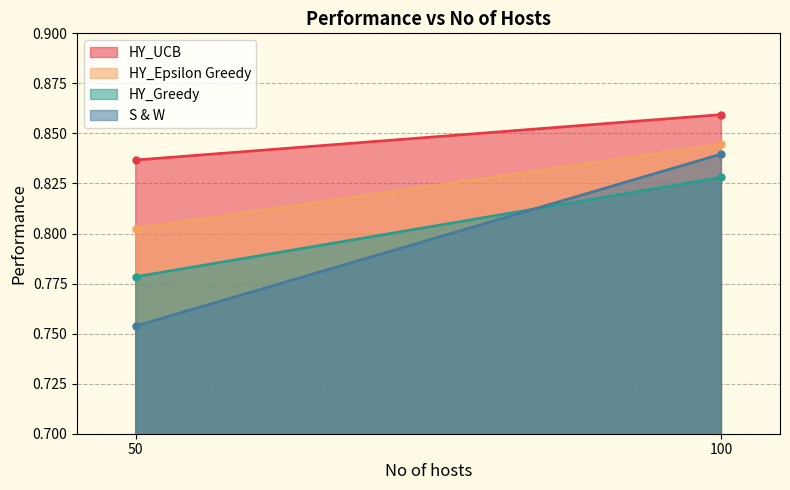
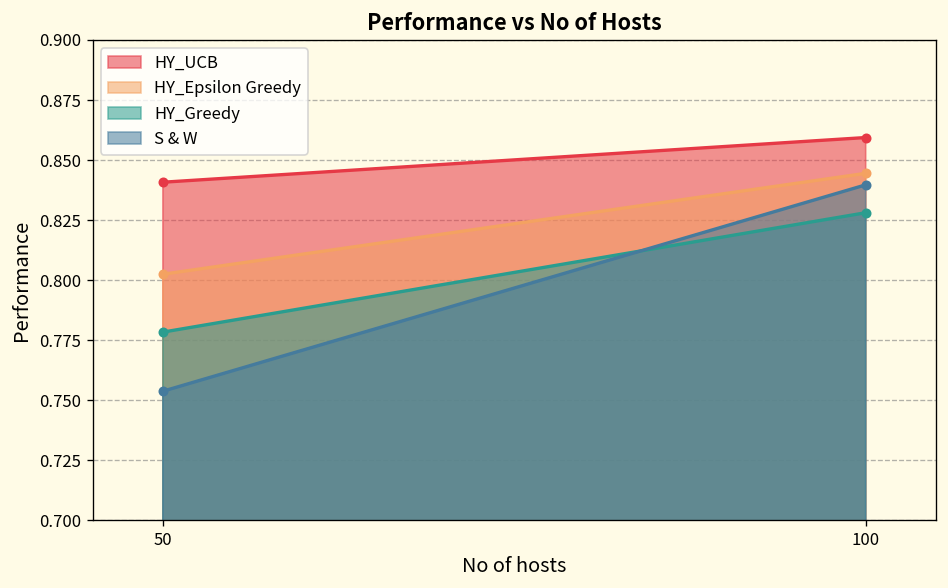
HY_UCB, 50: 0.837 -> 0.841
